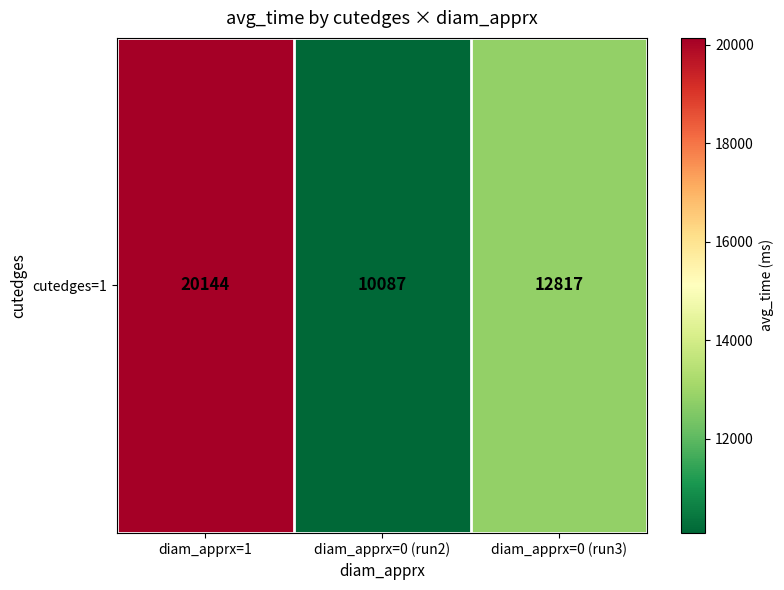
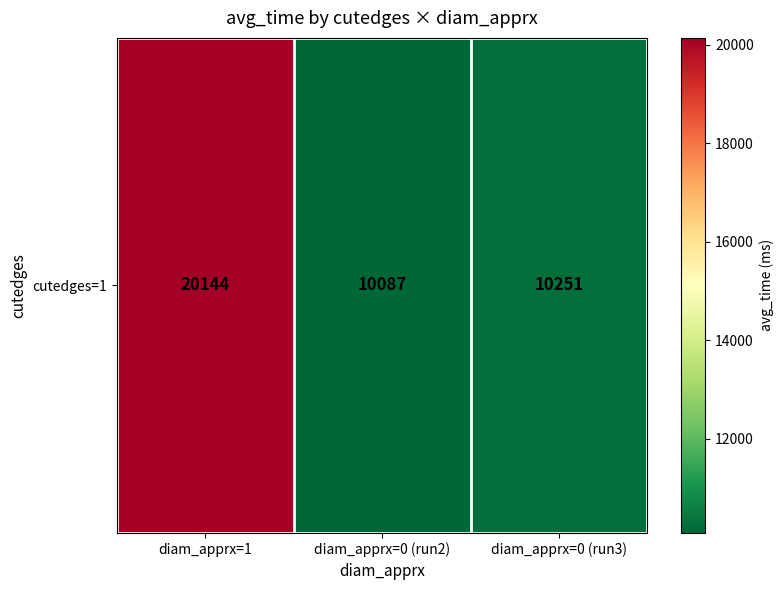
cutedges=1, diam_apprx=0 (run3): 12817 -> 10251
